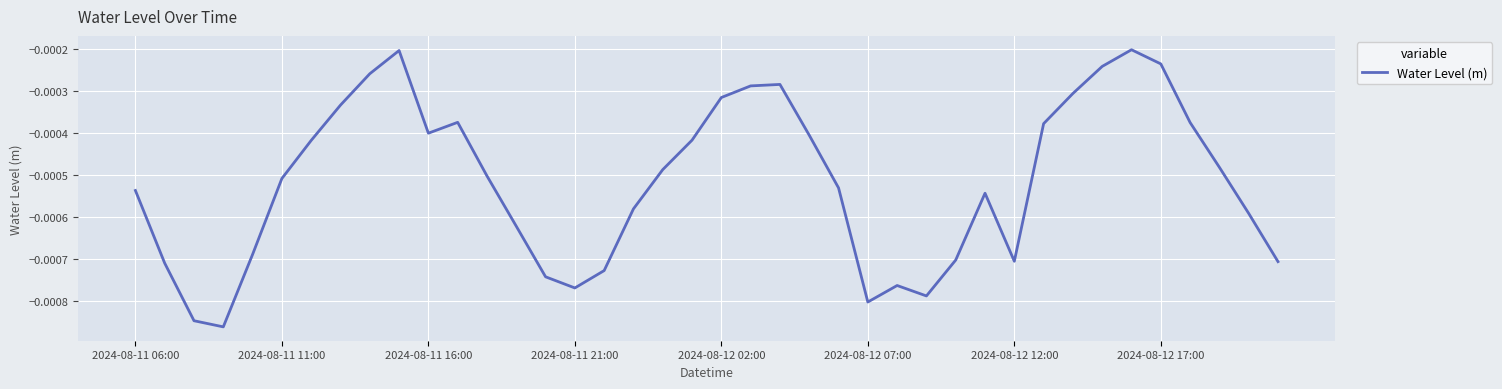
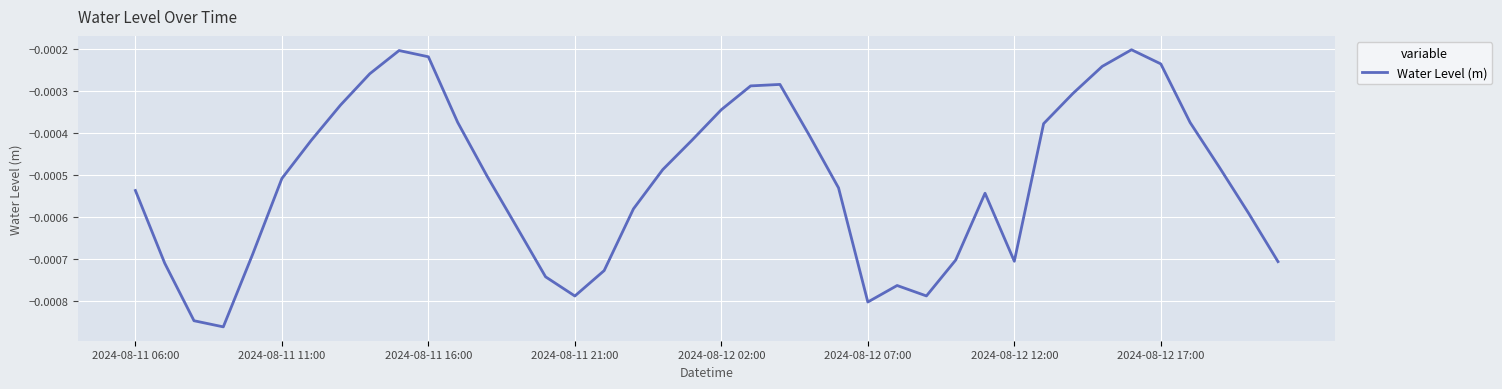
2024-08-11 16:00: -0.00040 -> -0.00022
2024-08-11 21:00: -0.00077 -> -0.00079
2024-08-12 02:00: -0.00032 -> -0.00034
